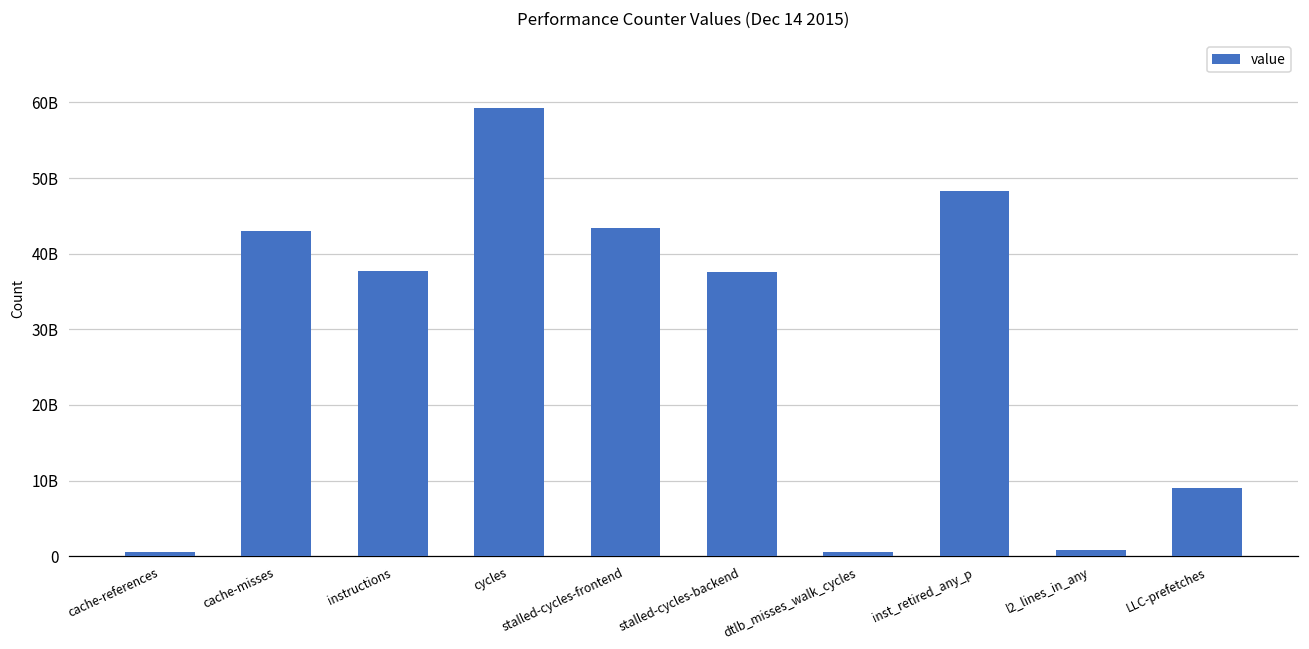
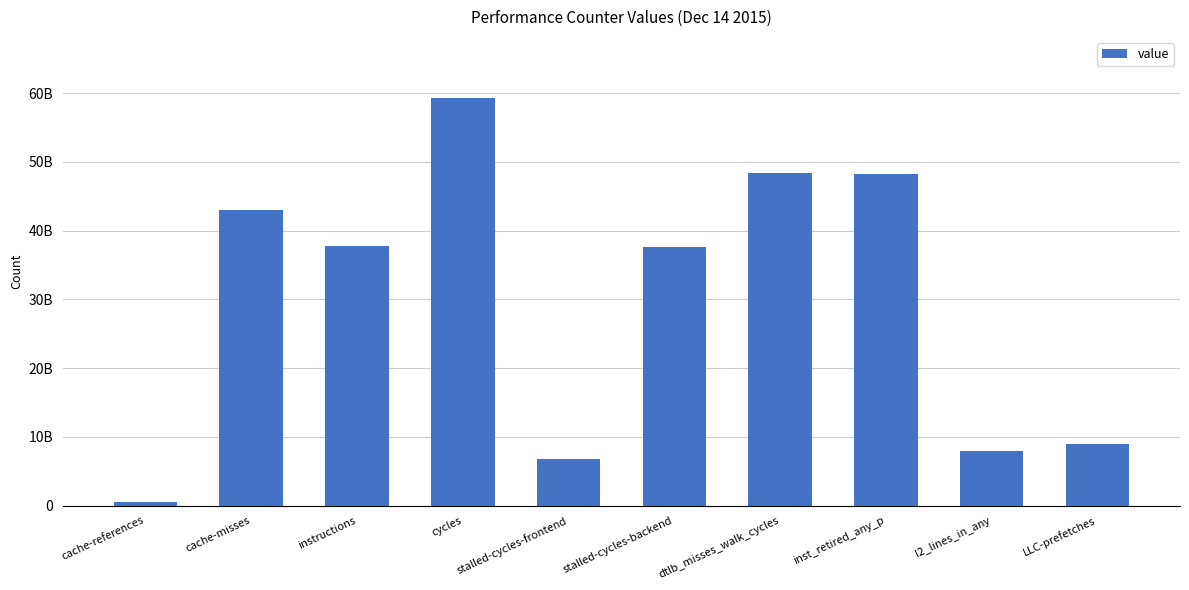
stalled-cycles-frontend: 43000000000 -> 7000000000
dtlb_misses_walk_cycles: 1000000000 -> 48000000000
l2_lines_in_any: 1000000000 -> 8000000000
